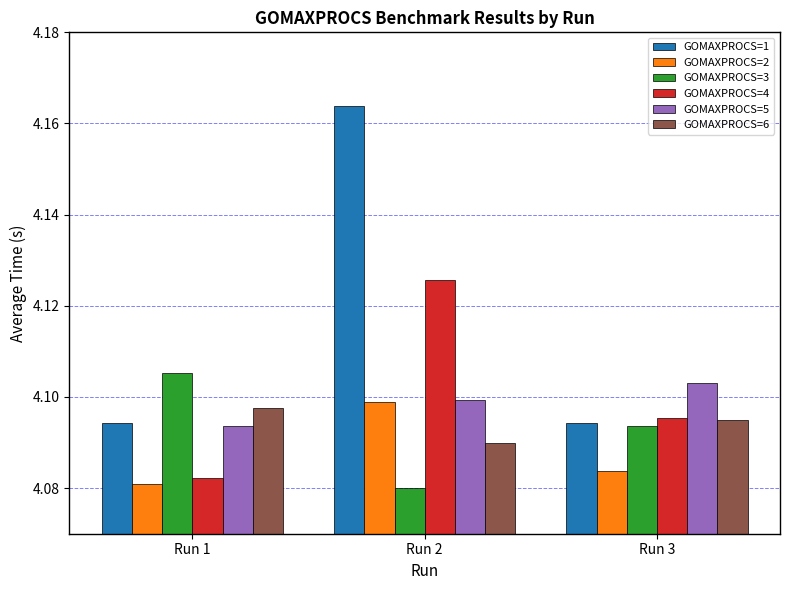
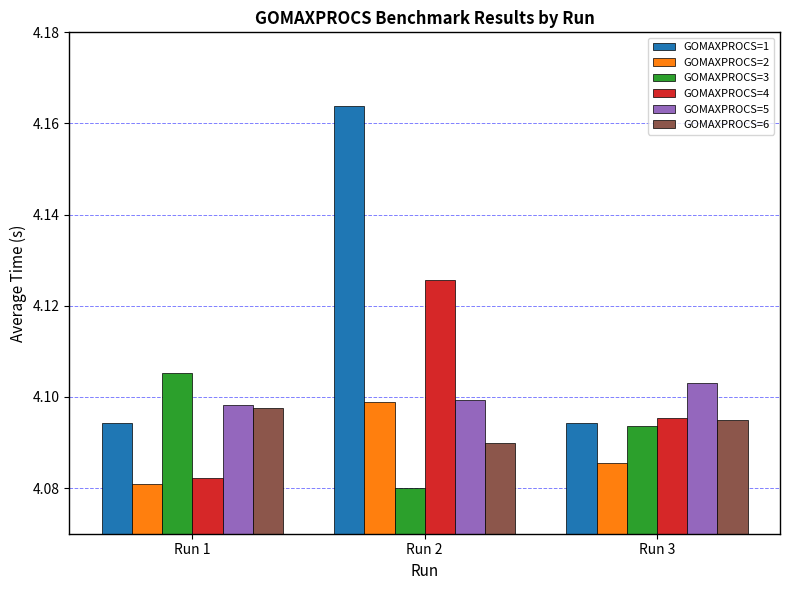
GOMAXPROCS=5, Run 1: 4.094 -> 4.098
GOMAXPROCS=2, Run 3: 4.084 -> 4.086
